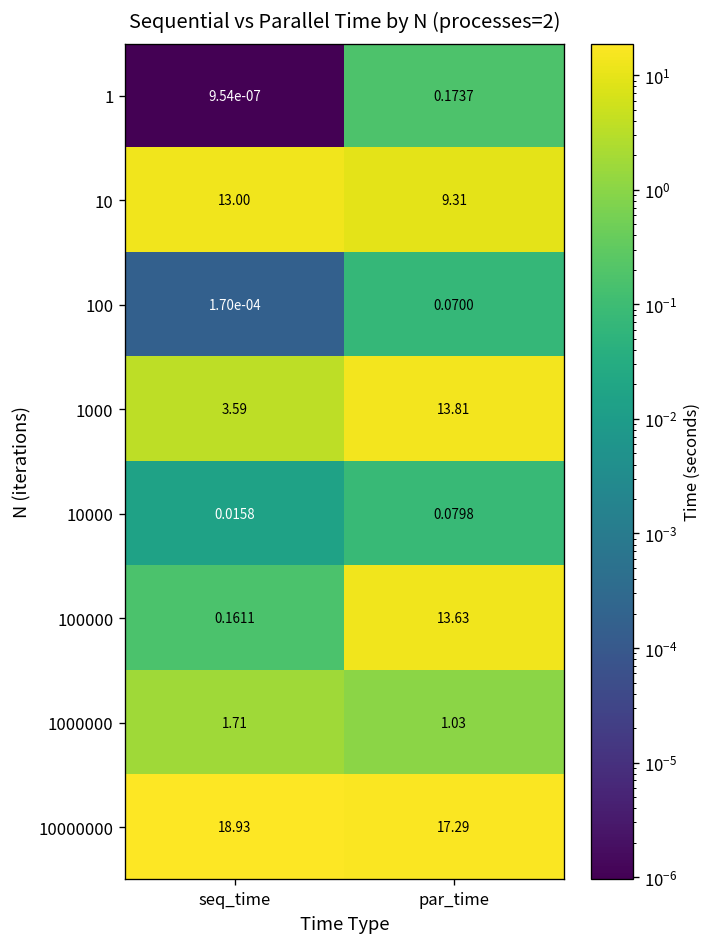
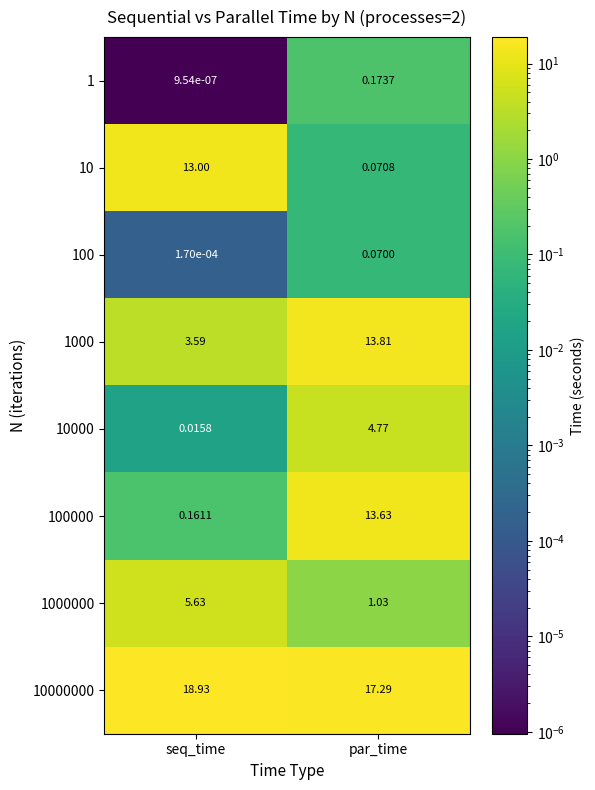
10, par_time: 9.31 -> 0.0708
10000, par_time: 0.0798 -> 4.77
1000000, seq_time: 1.71 -> 5.63
